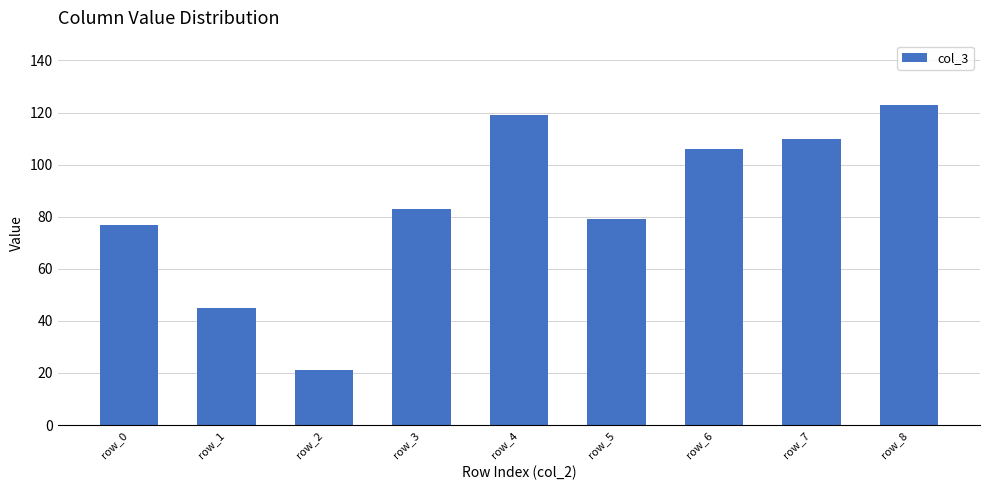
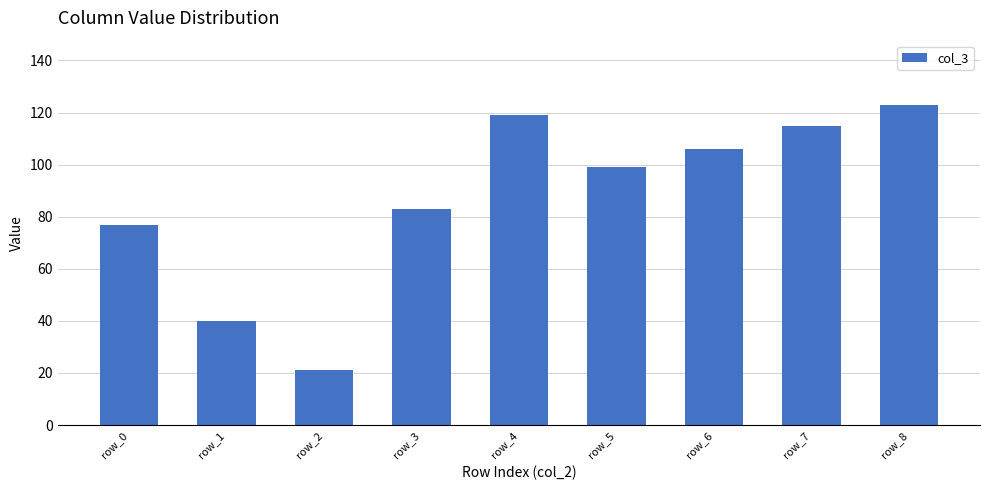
row_1: 45 -> 40
row_5: 79 -> 99
row_7: 110 -> 115
